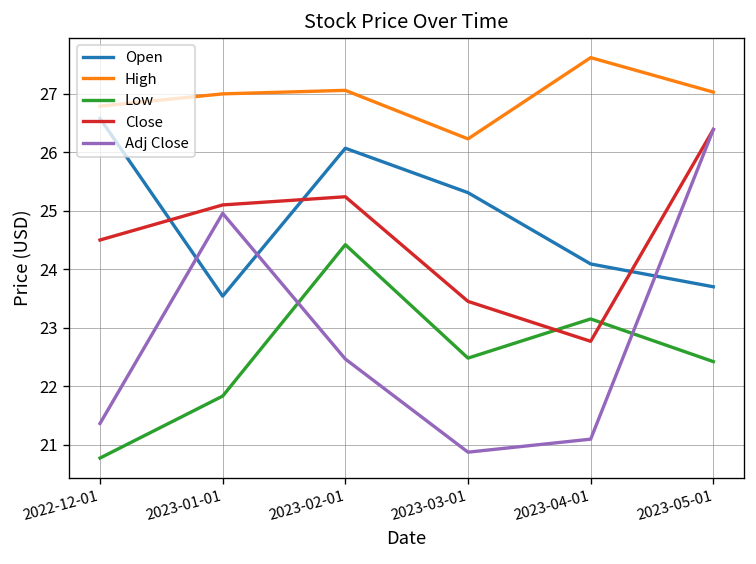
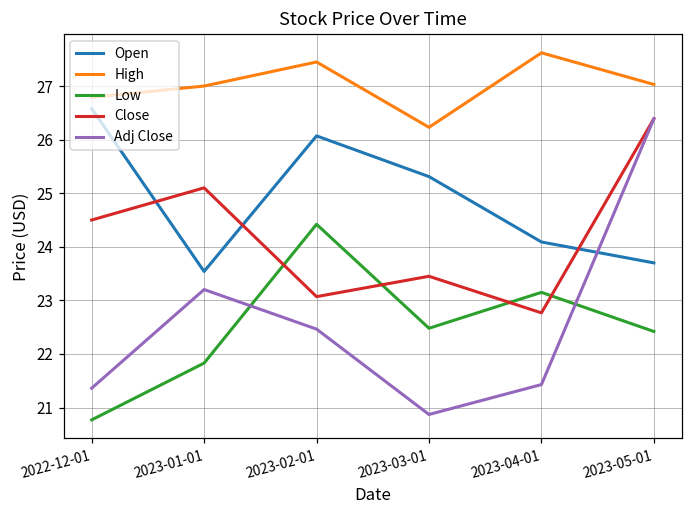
Adj Close, 2023-01-01: 25.0 -> 23.2
High, 2023-02-01: 27.1 -> 27.4
Close, 2023-02-01: 25.2 -> 23.1
Adj Close, 2023-04-01: 21.1 -> 21.4
